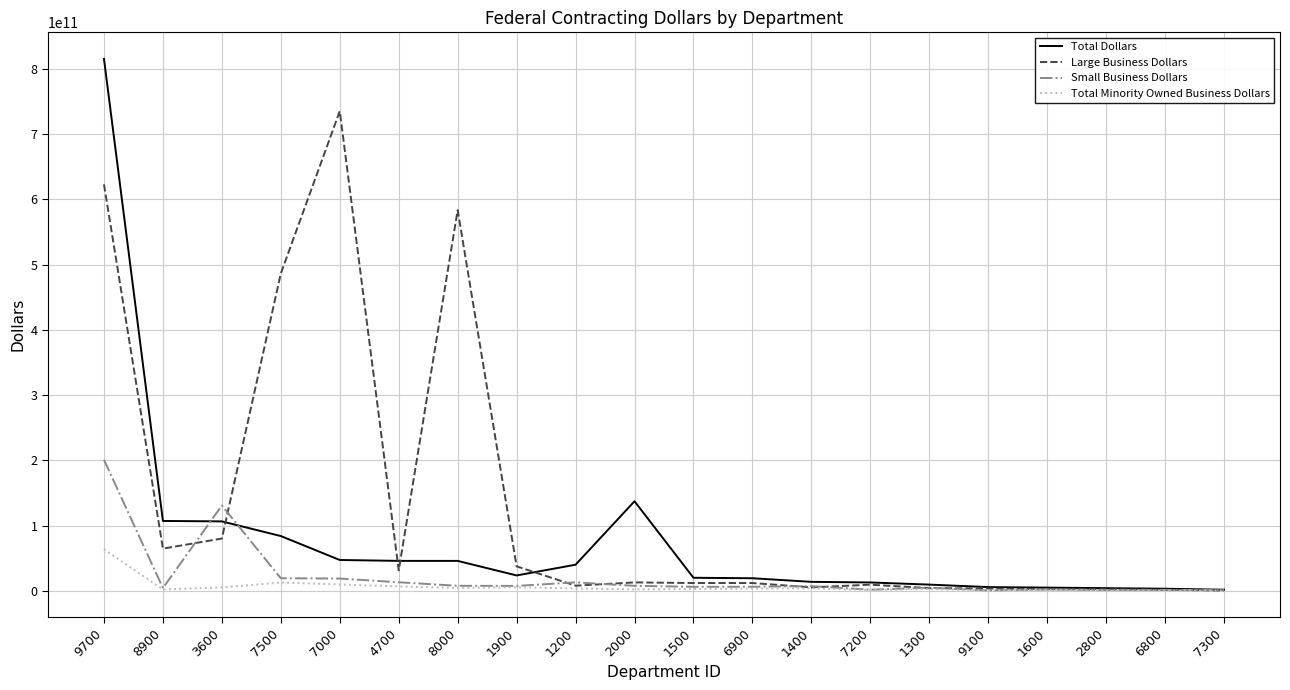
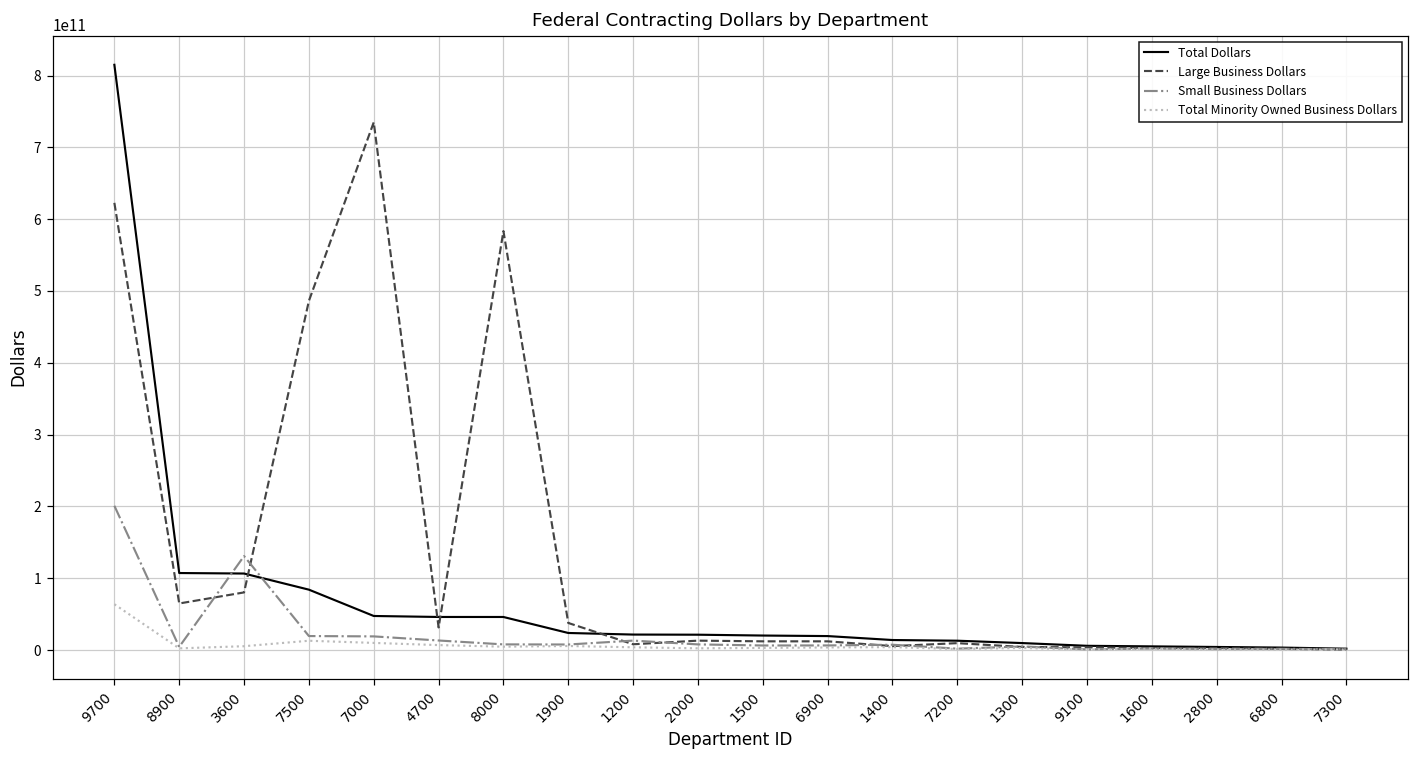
Total Dollars, 1200: 40000000000 -> 20000000000
Total Dollars, 2000: 140000000000 -> 20000000000
